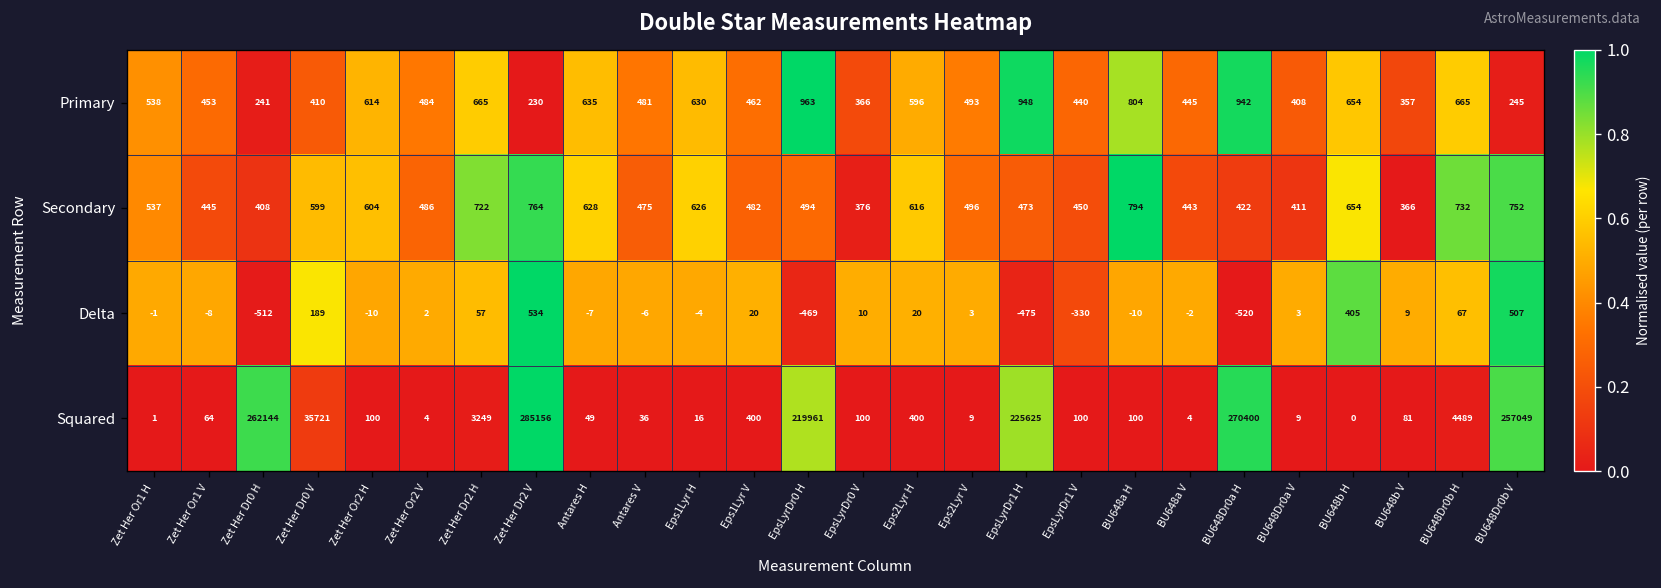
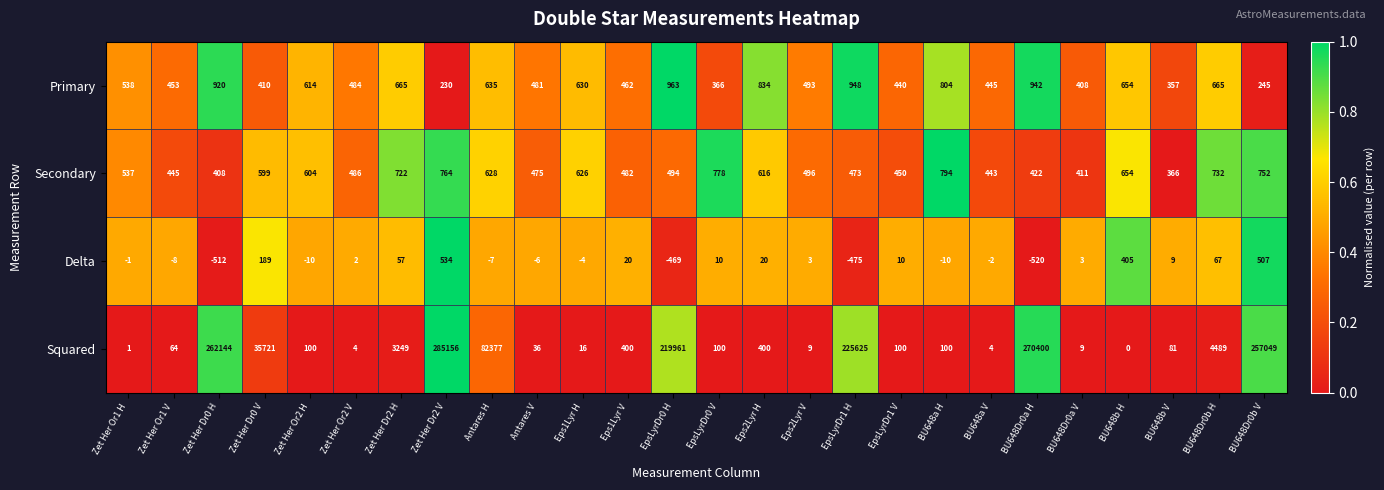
Primary, Zet Her Dr0 H: 241 -> 920
Primary, Eps2Lyr H: 596 -> 834
Secondary, EpsLyrDr0 V: 376 -> 778
Delta, EpsLyrDr1 V: -330 -> 10
Squared, Antares H: 49 -> 82377
